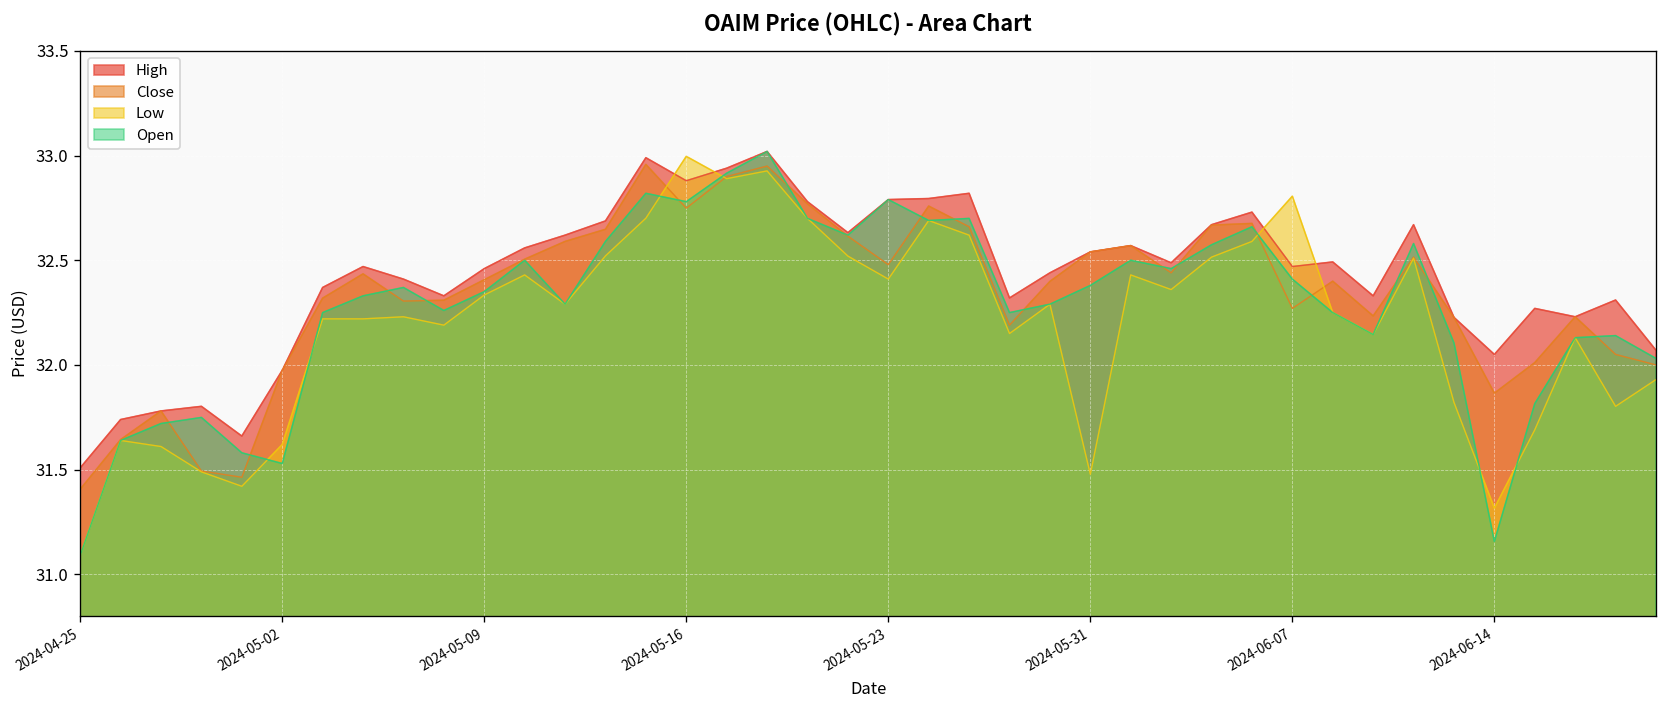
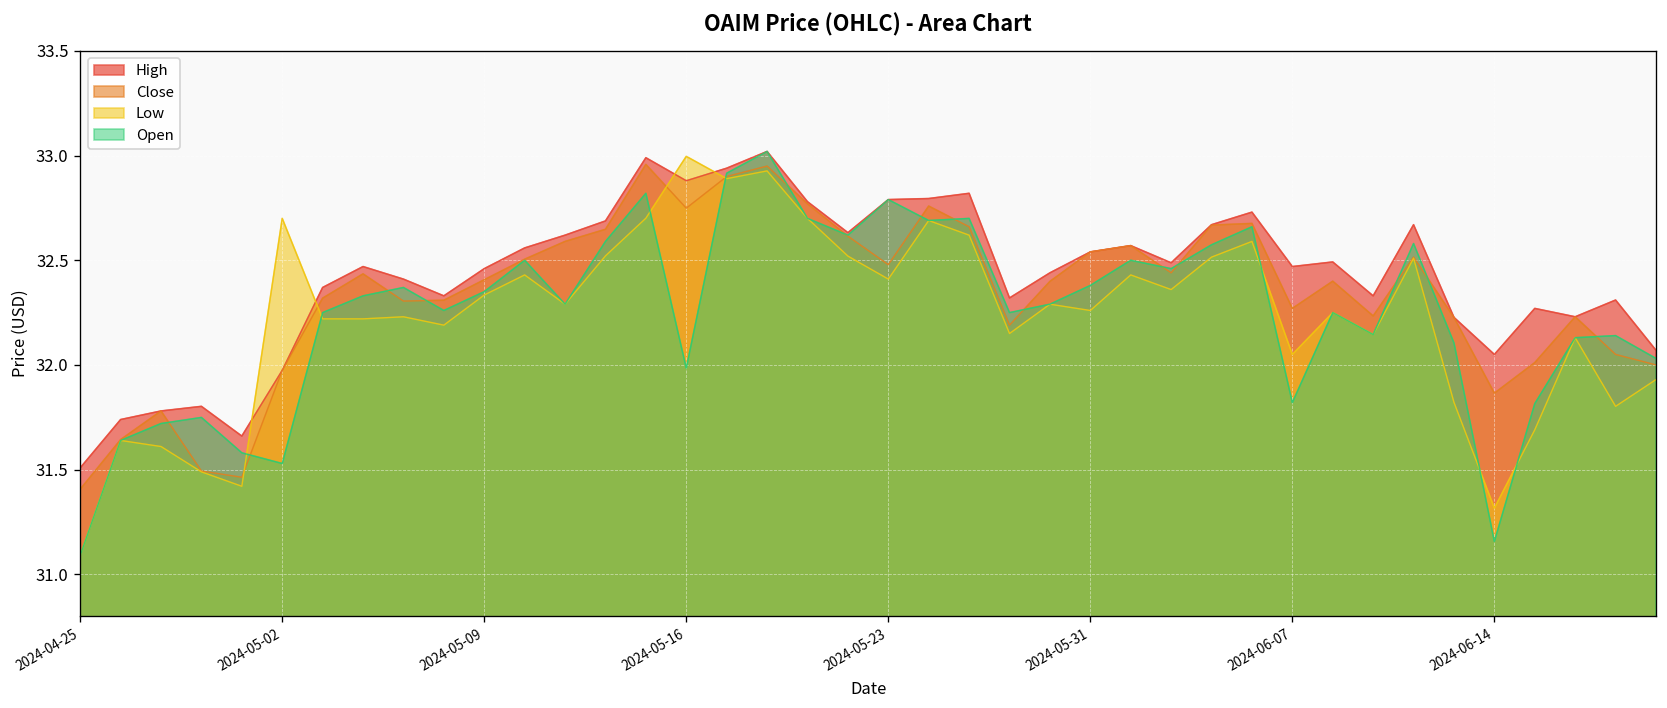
Low, 2024-05-02: 31.62 -> 32.70
Open, 2024-05-16: 32.78 -> 31.98
Low, 2024-05-31: 31.48 -> 32.26
Low, 2024-06-07: 32.81 -> 32.05
Open, 2024-06-07: 32.41 -> 31.82
